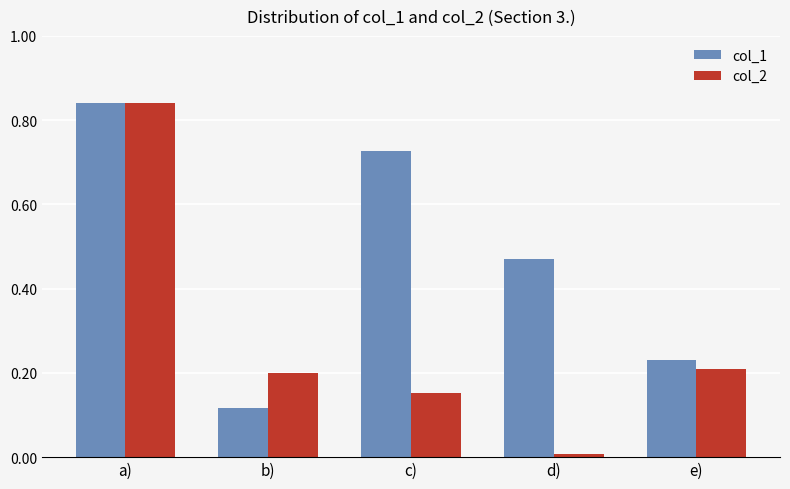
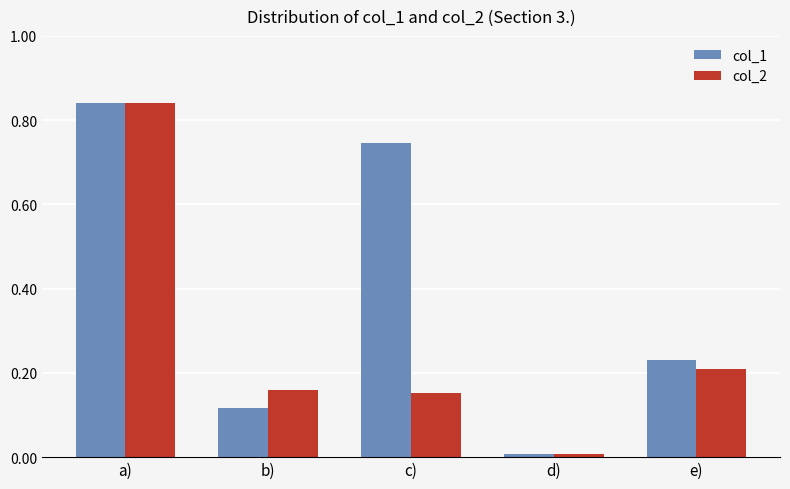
col_2, b): 0.20 -> 0.16
col_1, c): 0.73 -> 0.75
col_1, d): 0.47 -> 0.01
